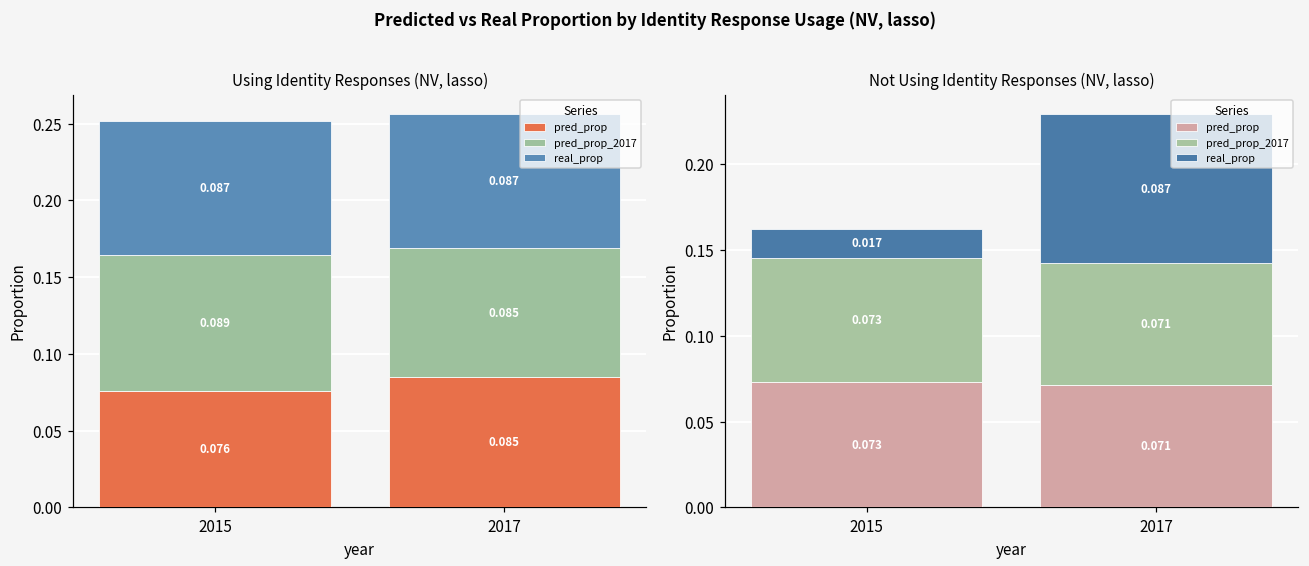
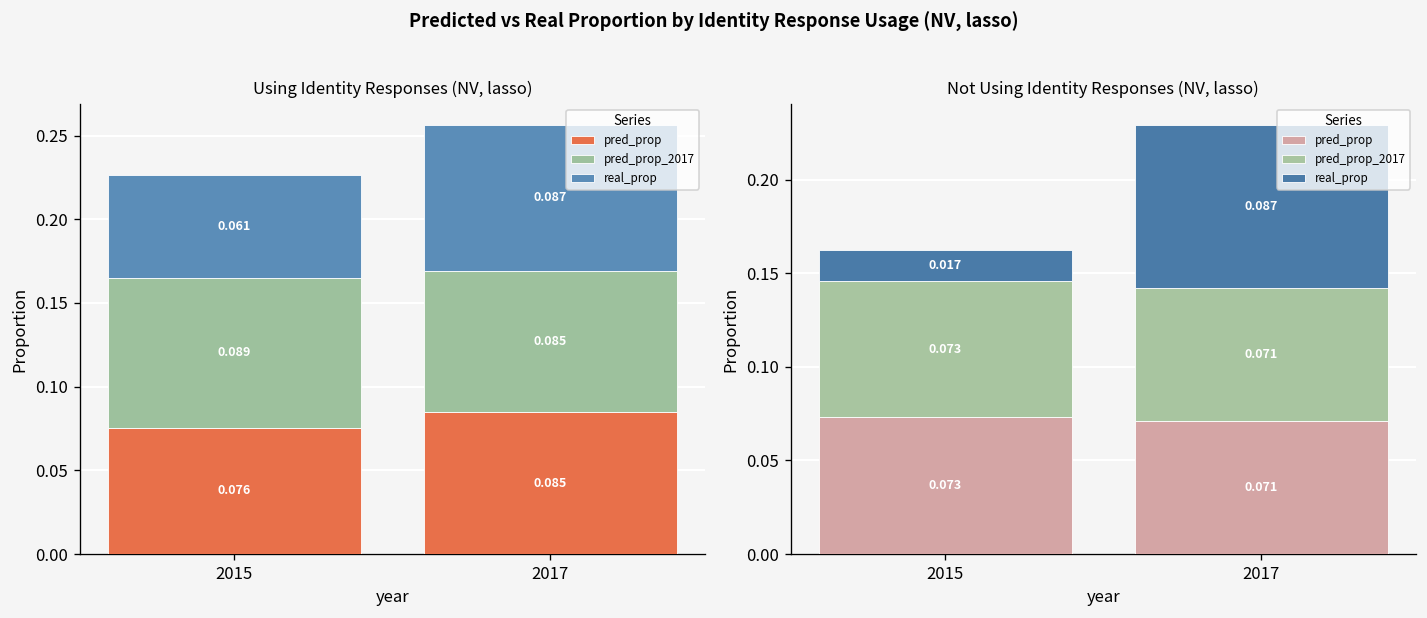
Using Identity Responses (NV, lasso), real_prop, 2015: 0.087 -> 0.061
